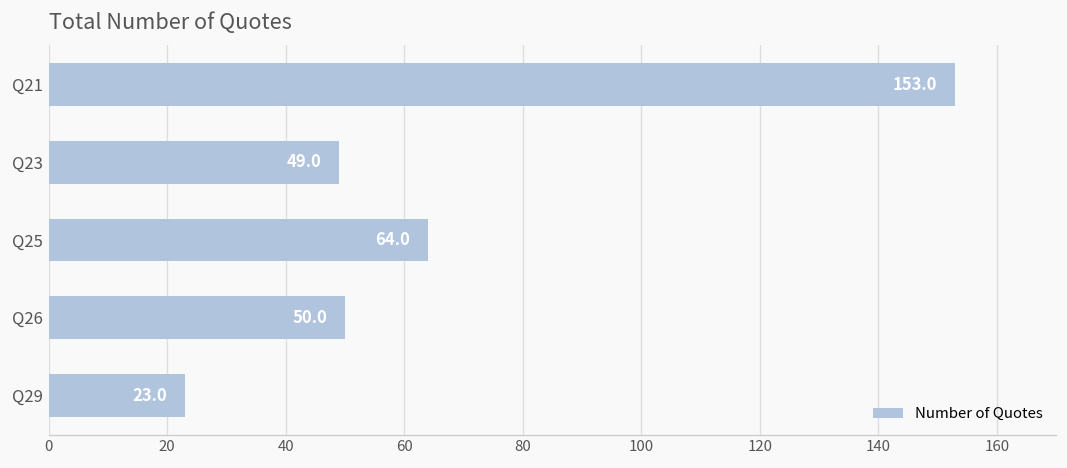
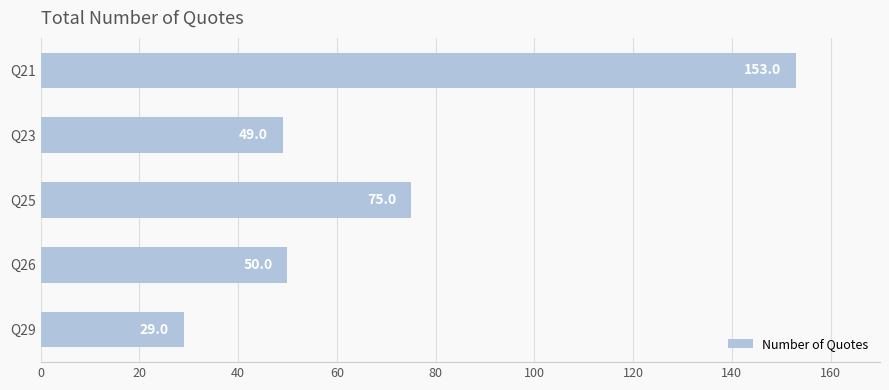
Q25: 64.0 -> 75.0
Q29: 23.0 -> 29.0
